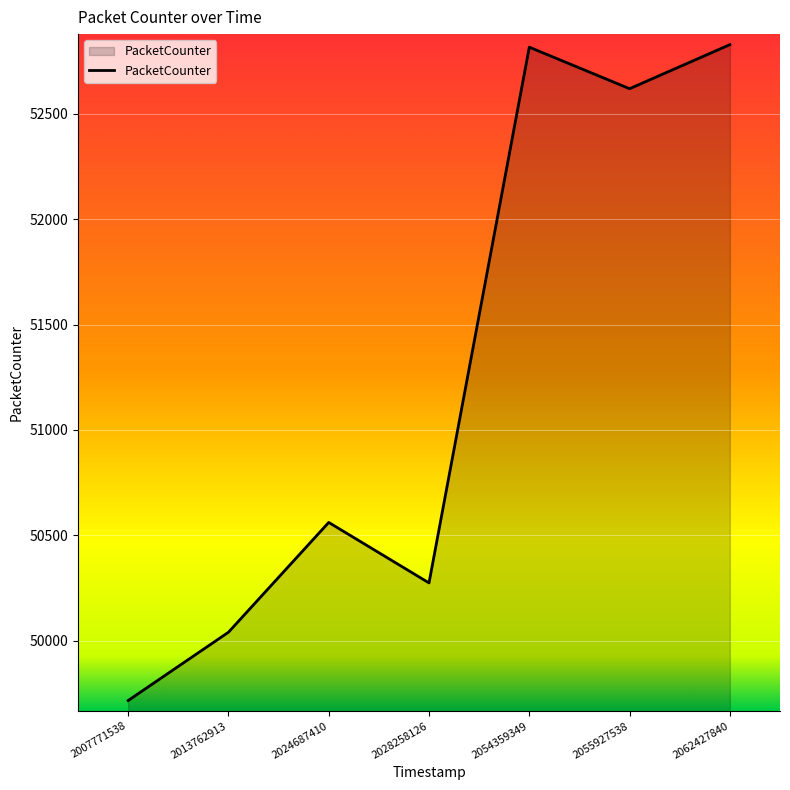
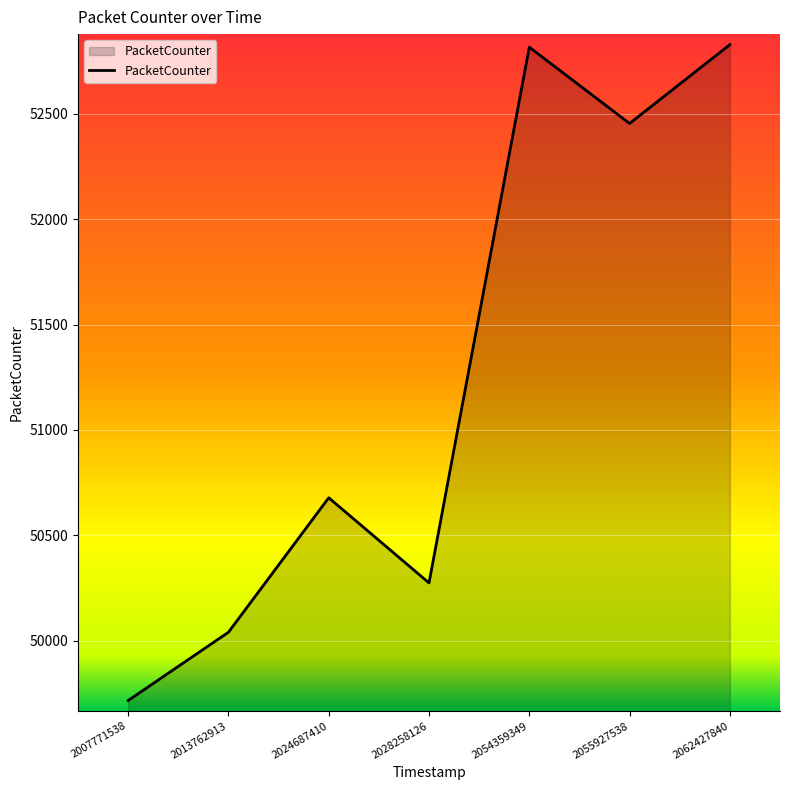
2024687410: 50560 -> 50680
2055927538: 52620 -> 52450
